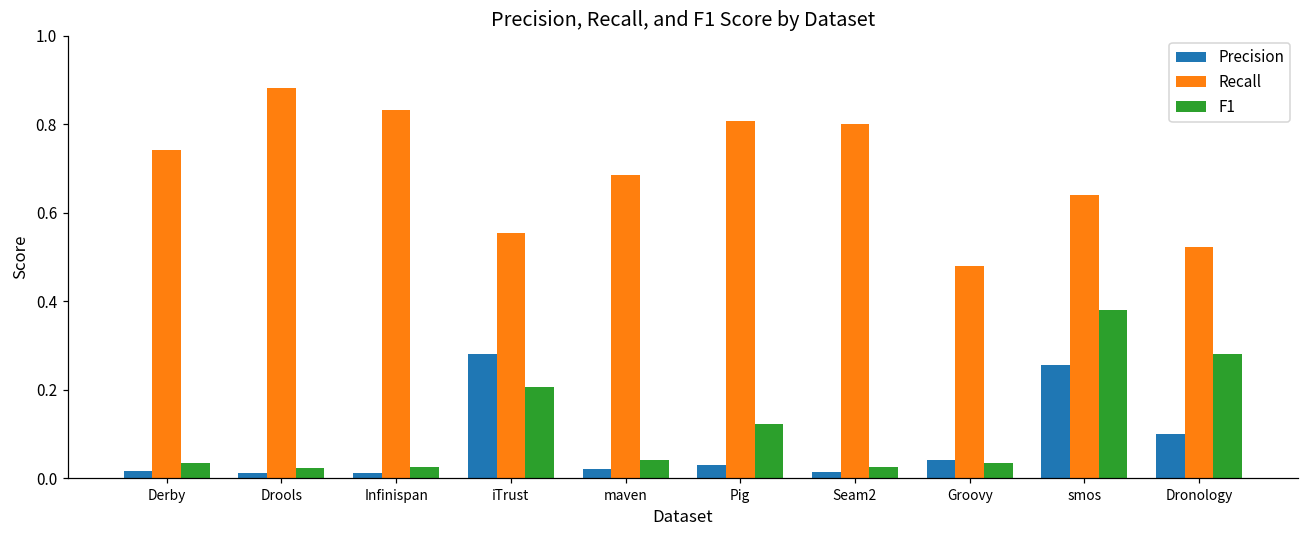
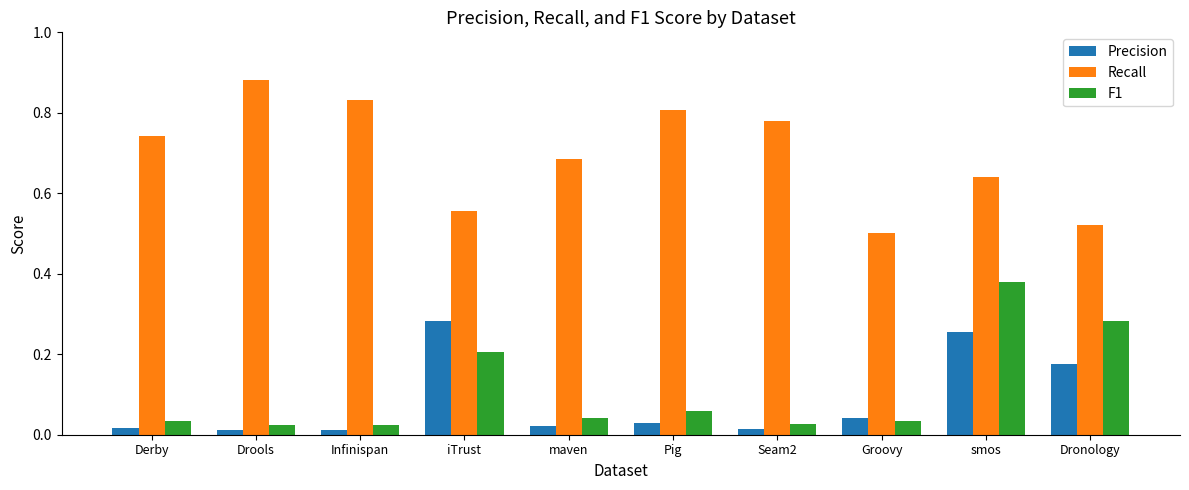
F1, Pig: 0.12 -> 0.06
Recall, Seam2: 0.80 -> 0.78
Recall, Groovy: 0.48 -> 0.50
Precision, Dronology: 0.10 -> 0.17
